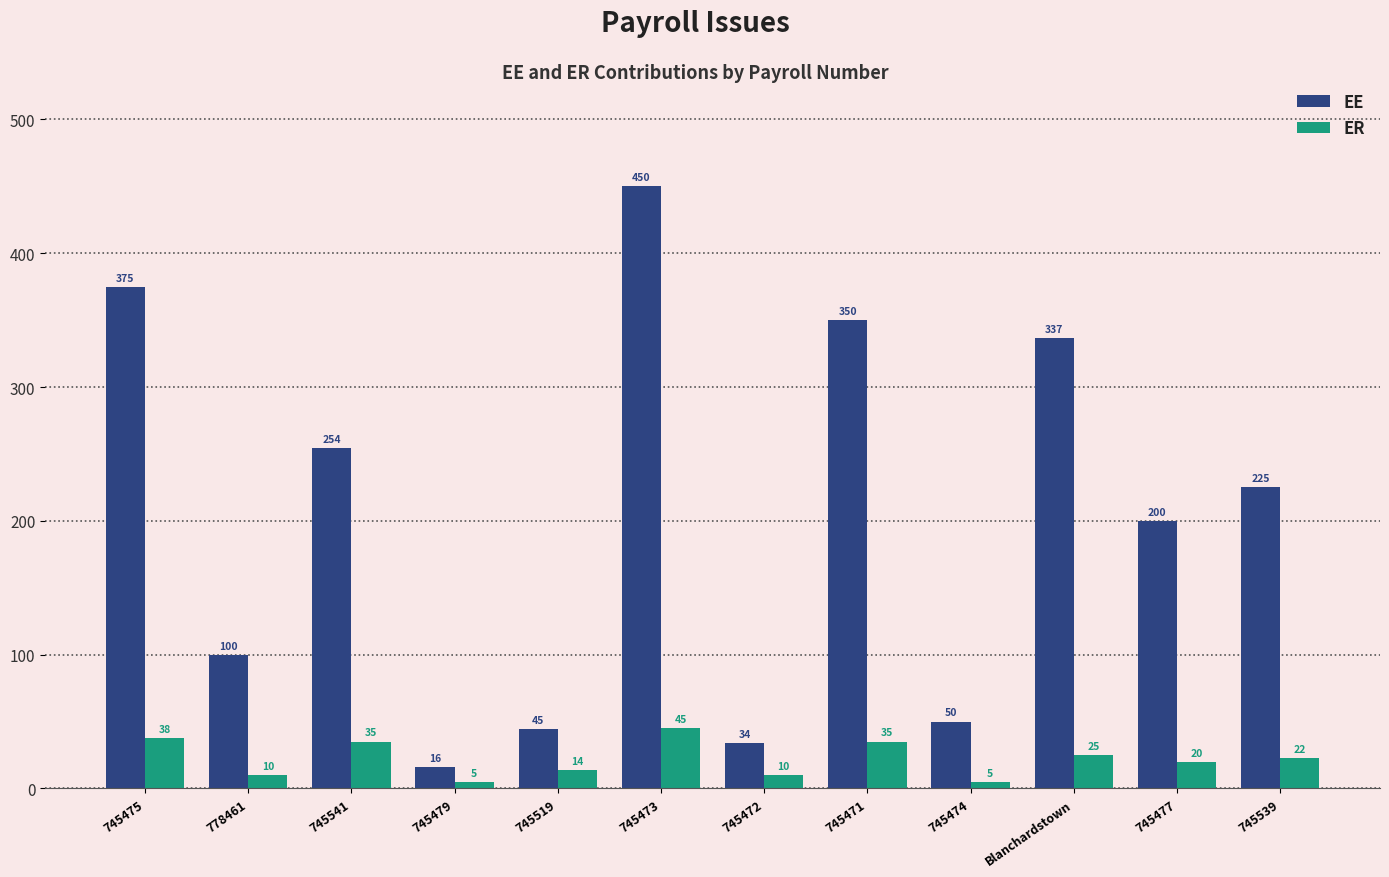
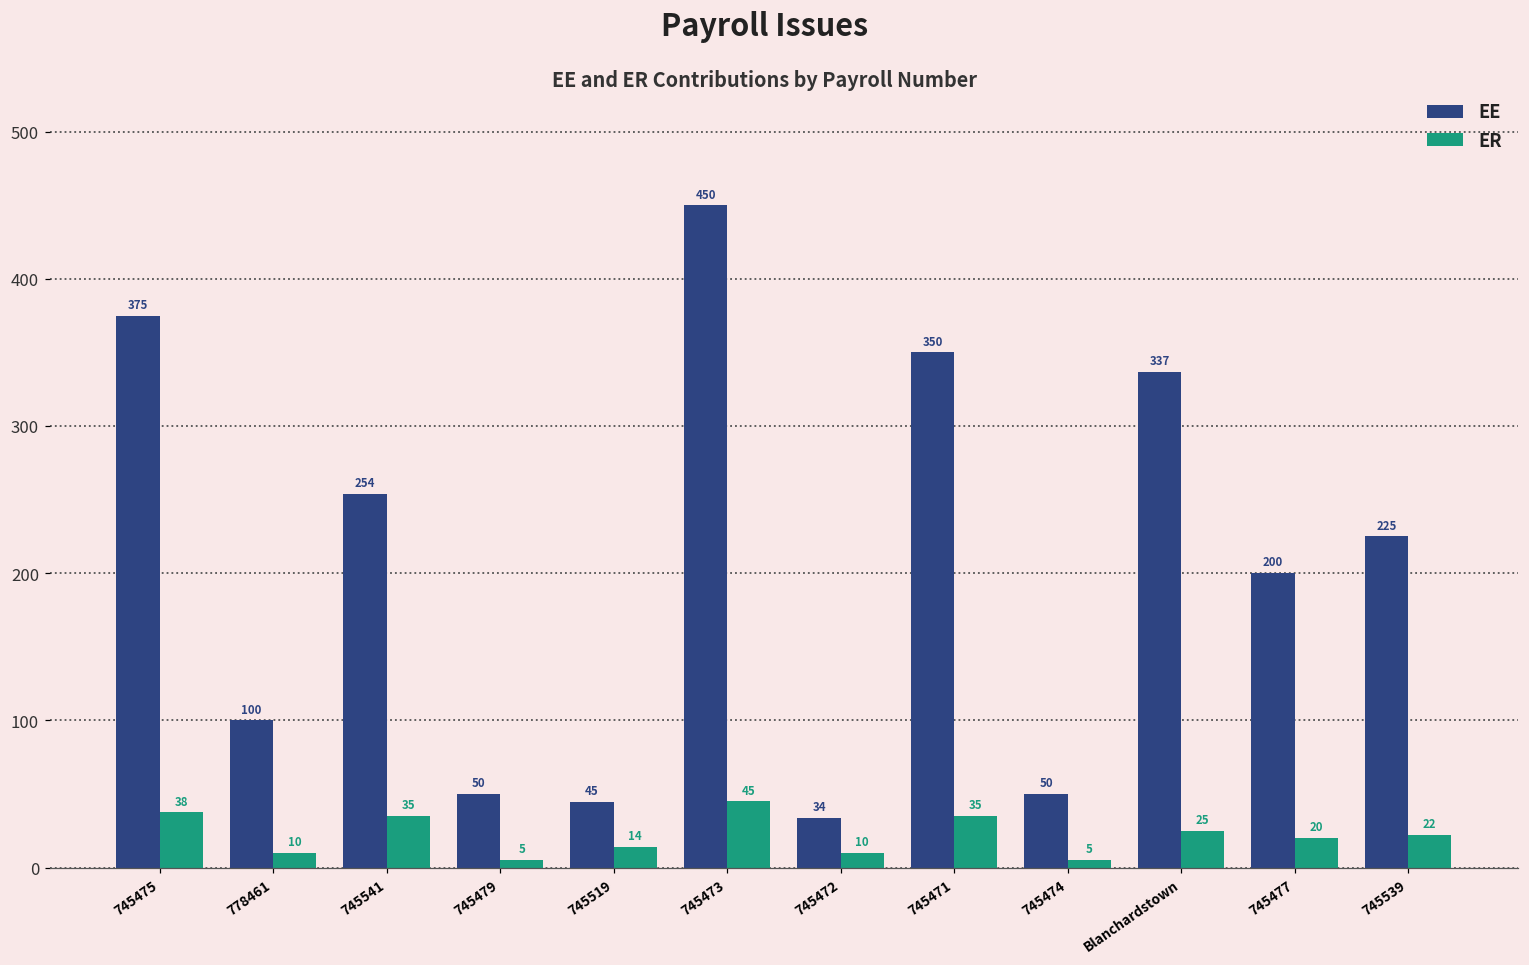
EE, 745479: 16 -> 50
